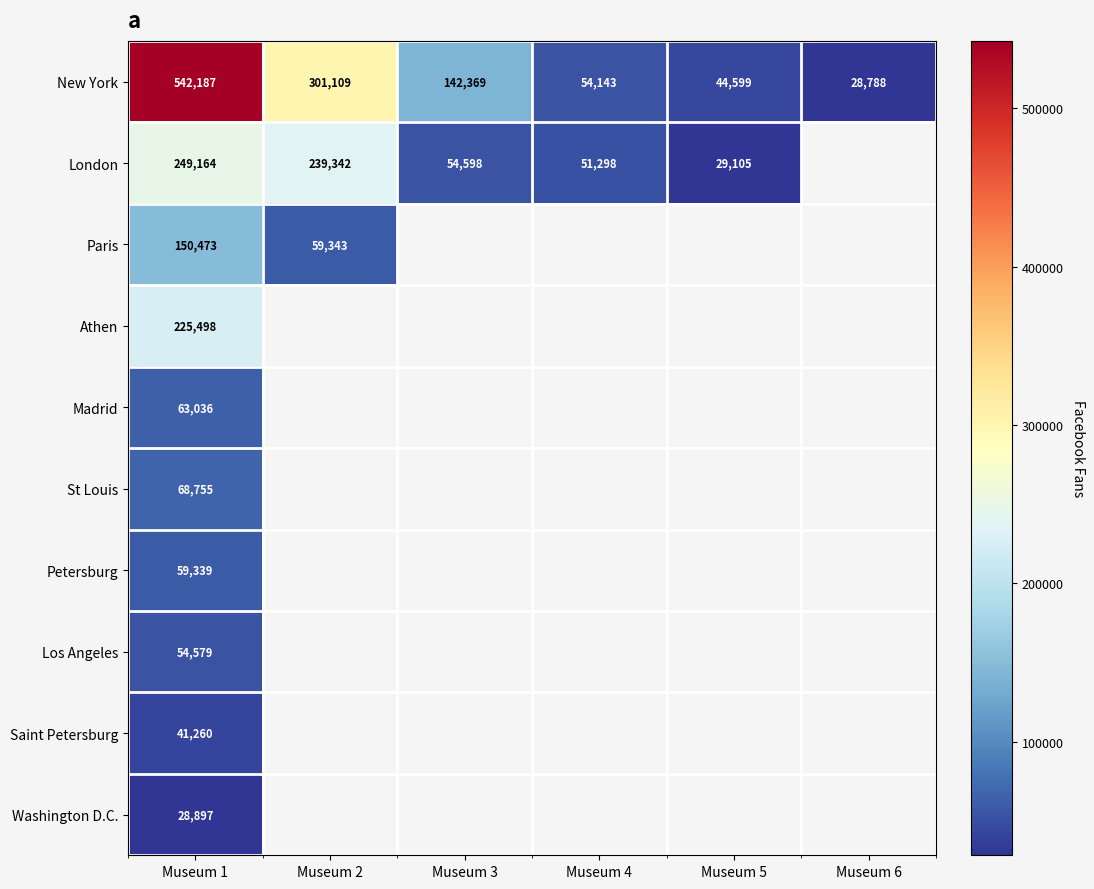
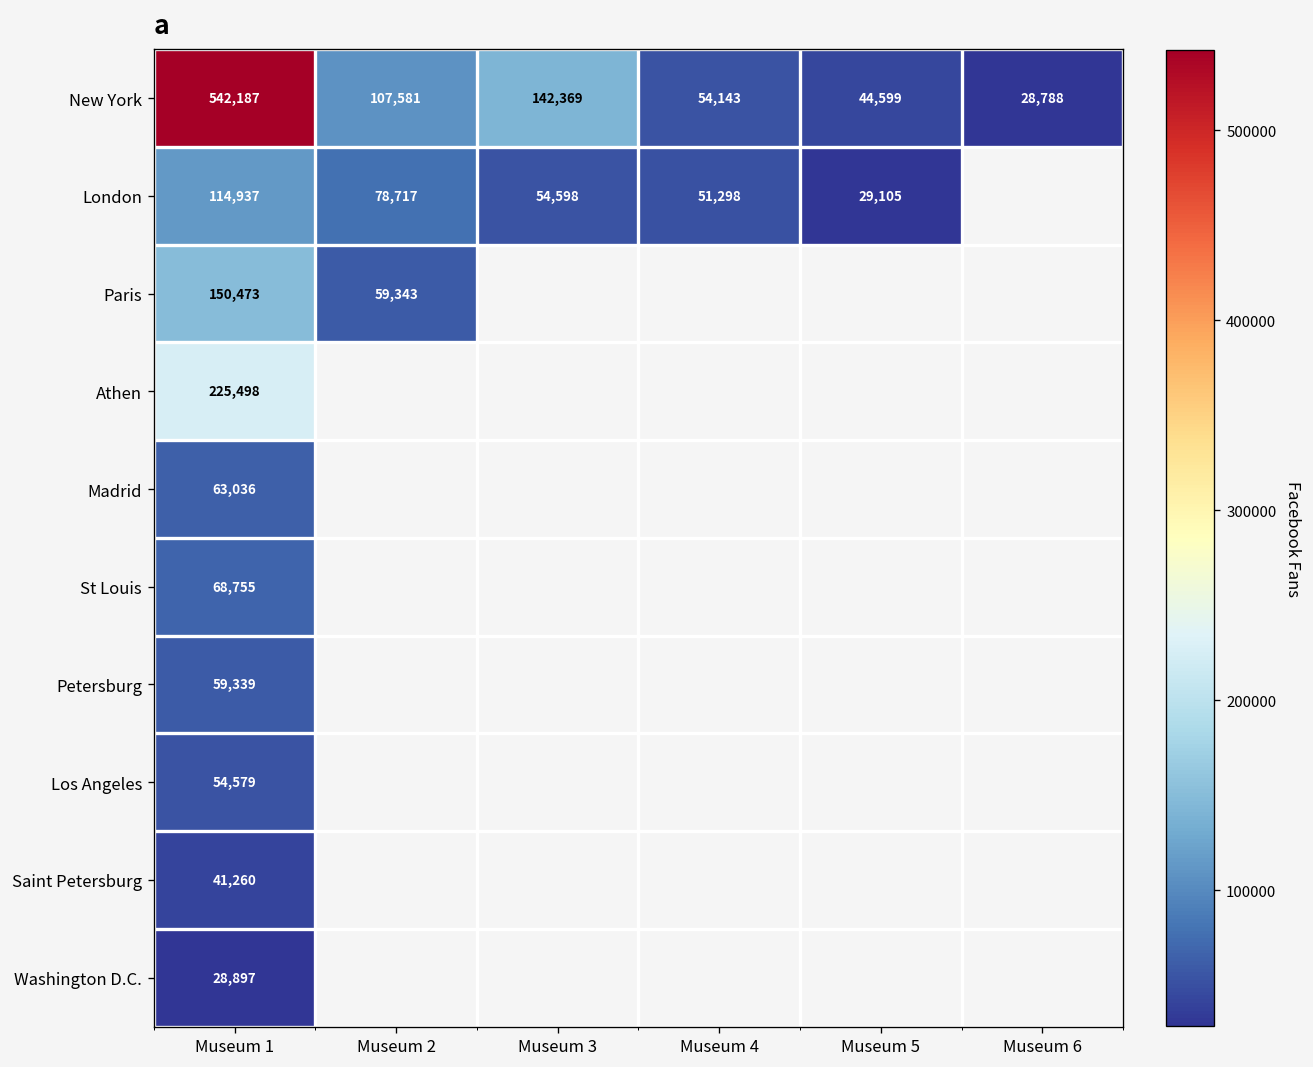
New York, Museum 2: 301,109 -> 107,581
London, Museum 1: 249,164 -> 114,937
London, Museum 2: 239,342 -> 78,717
